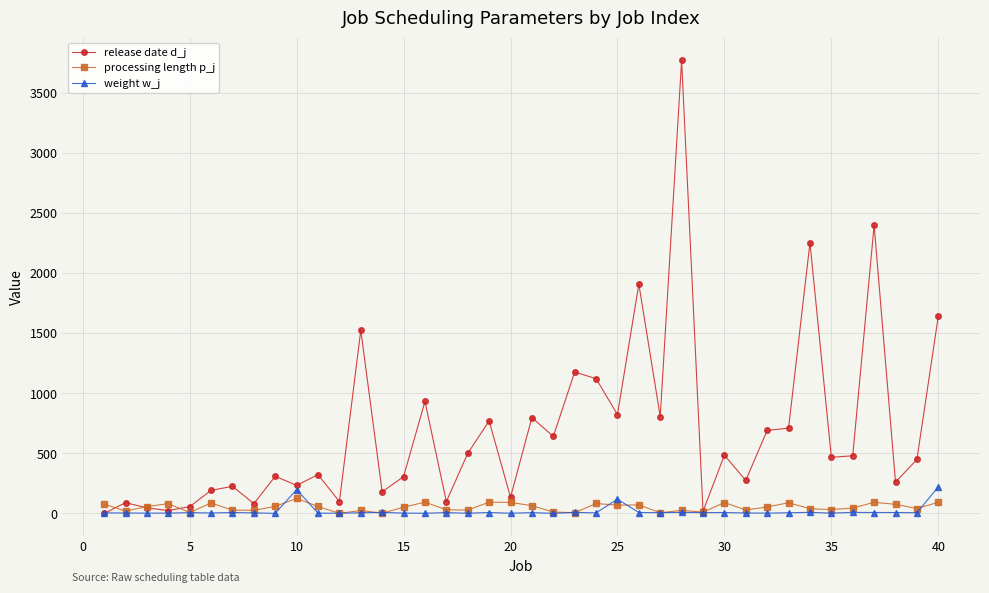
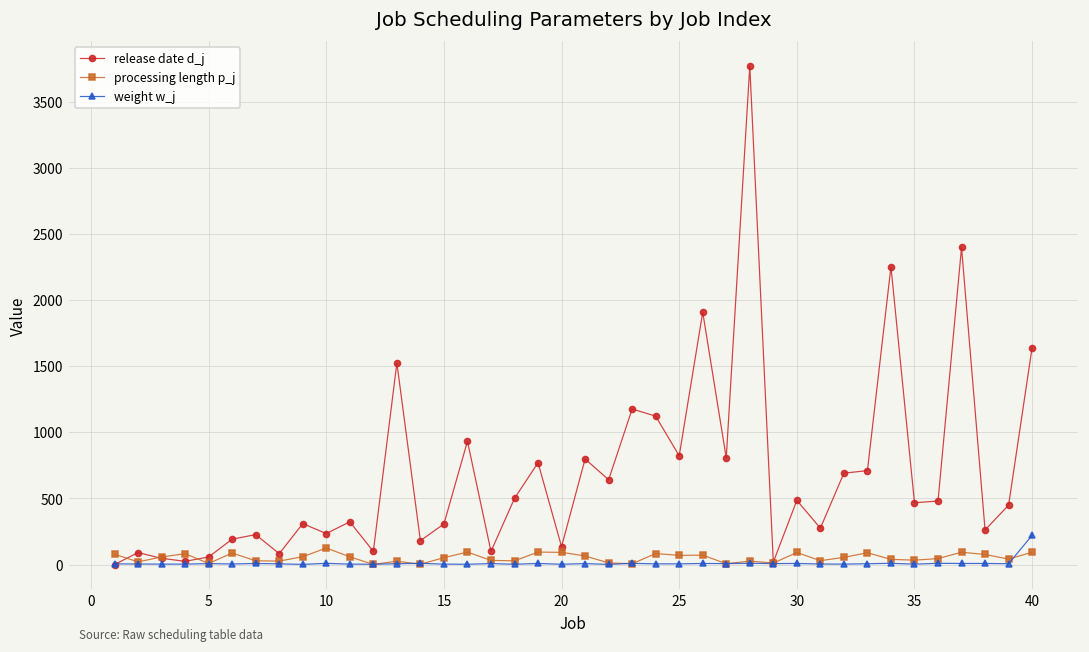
weight w_j, 10: 200 -> 10
weight w_j, 25: 120 -> 10
